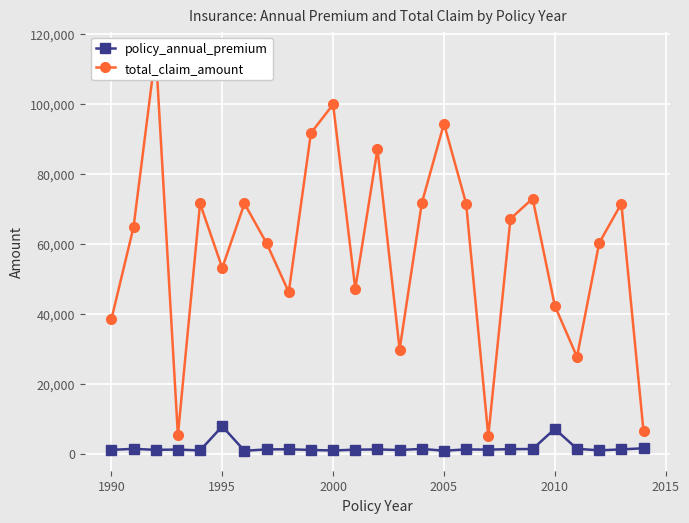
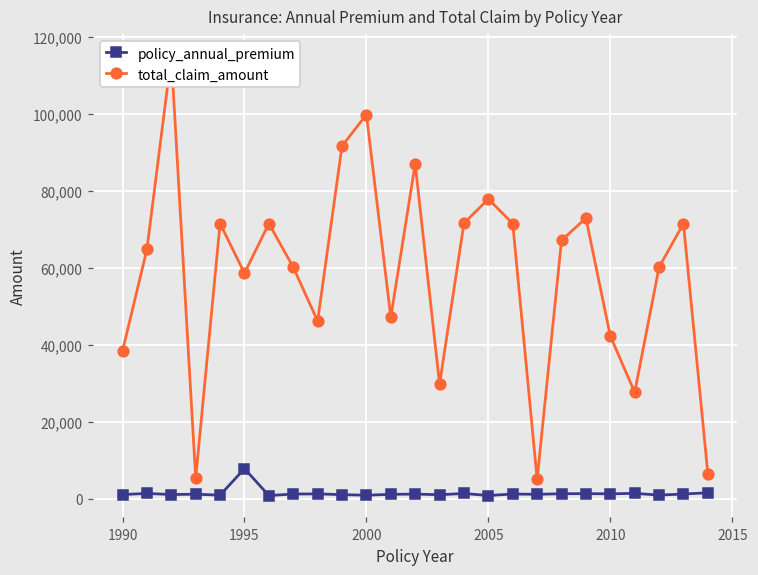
total_claim_amount, 1995: 53,000 -> 59,000
total_claim_amount, 2005: 94,000 -> 78,000
policy_annual_premium, 2010: 7,000 -> 1,000
